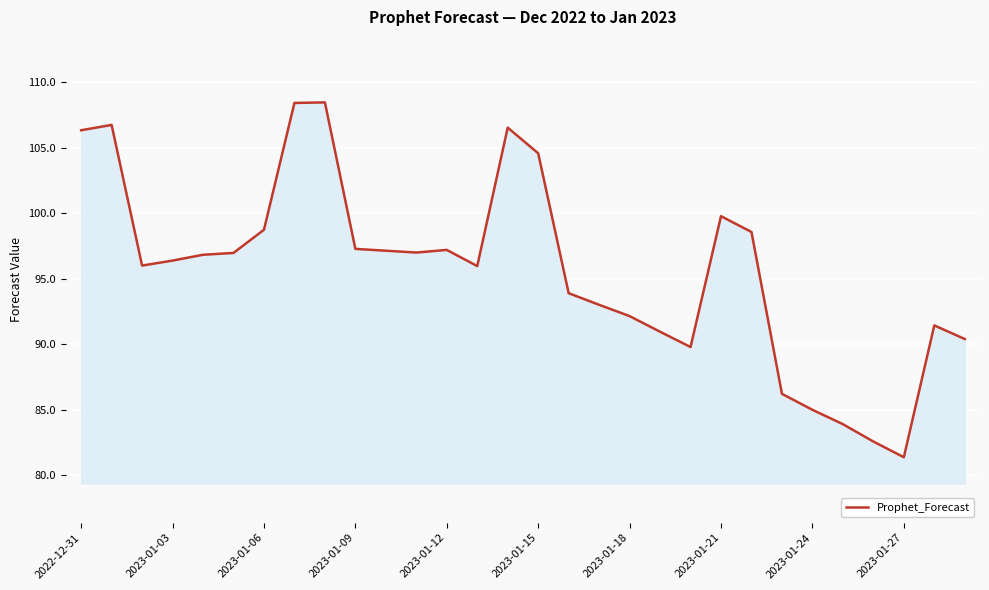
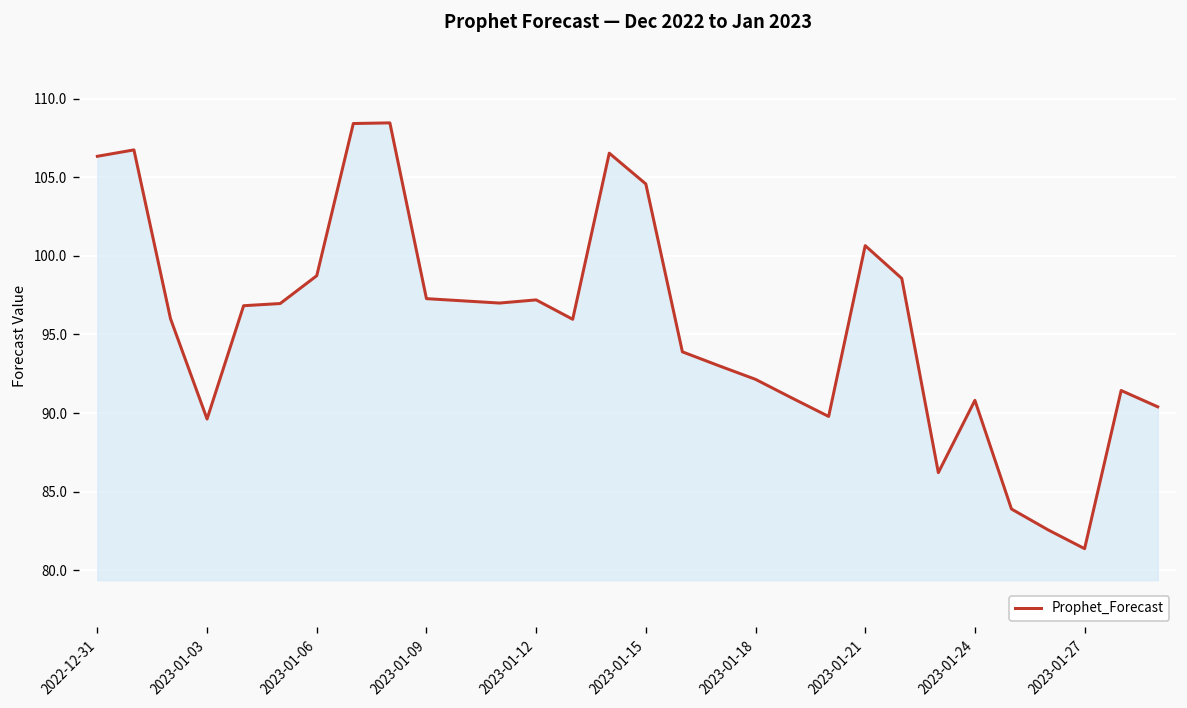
2023-01-03: 96.4 -> 89.6
2023-01-21: 99.8 -> 100.7
2023-01-24: 85.0 -> 90.8
